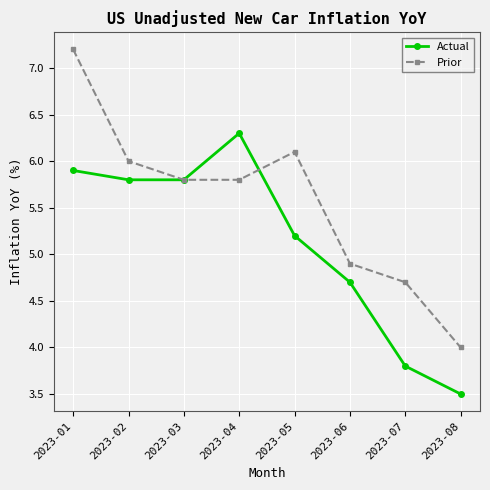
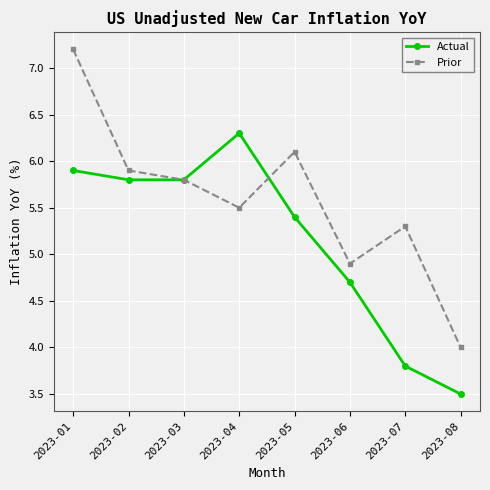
Prior, 2023-02: 6.0 -> 5.9
Prior, 2023-04: 5.8 -> 5.5
Actual, 2023-05: 5.2 -> 5.4
Prior, 2023-07: 4.7 -> 5.3
